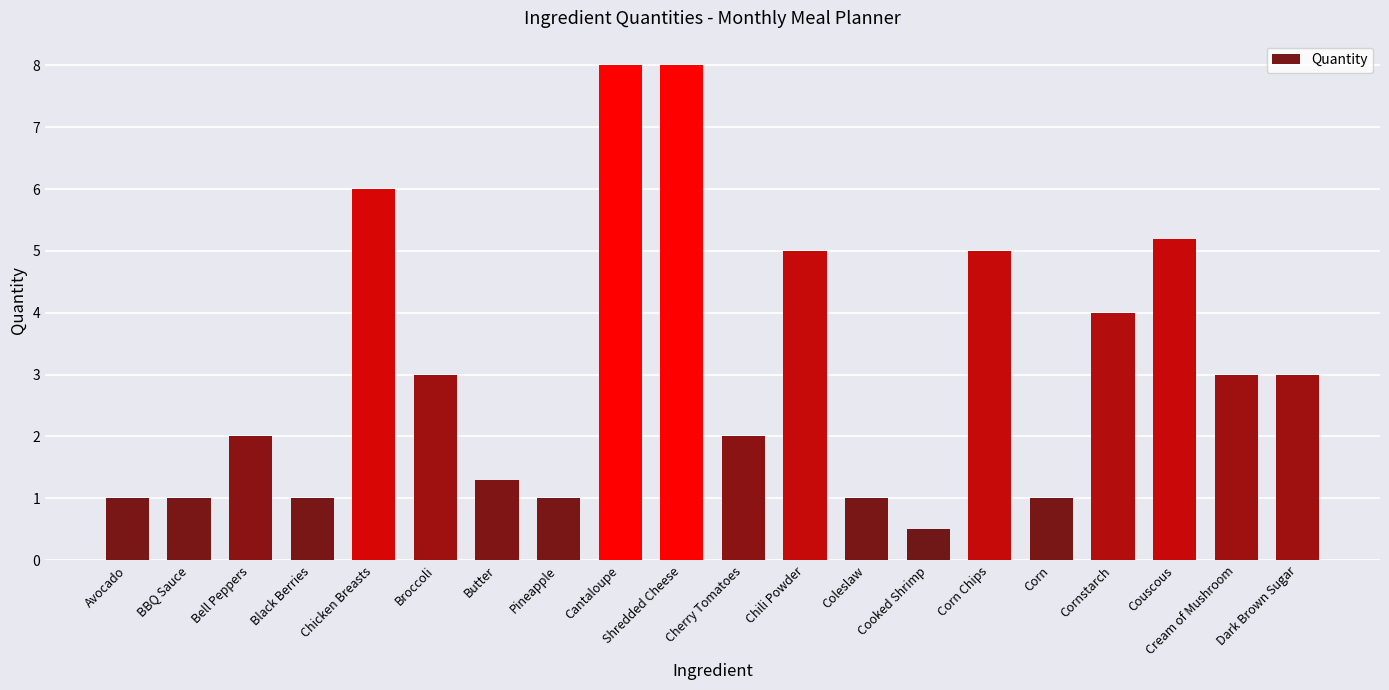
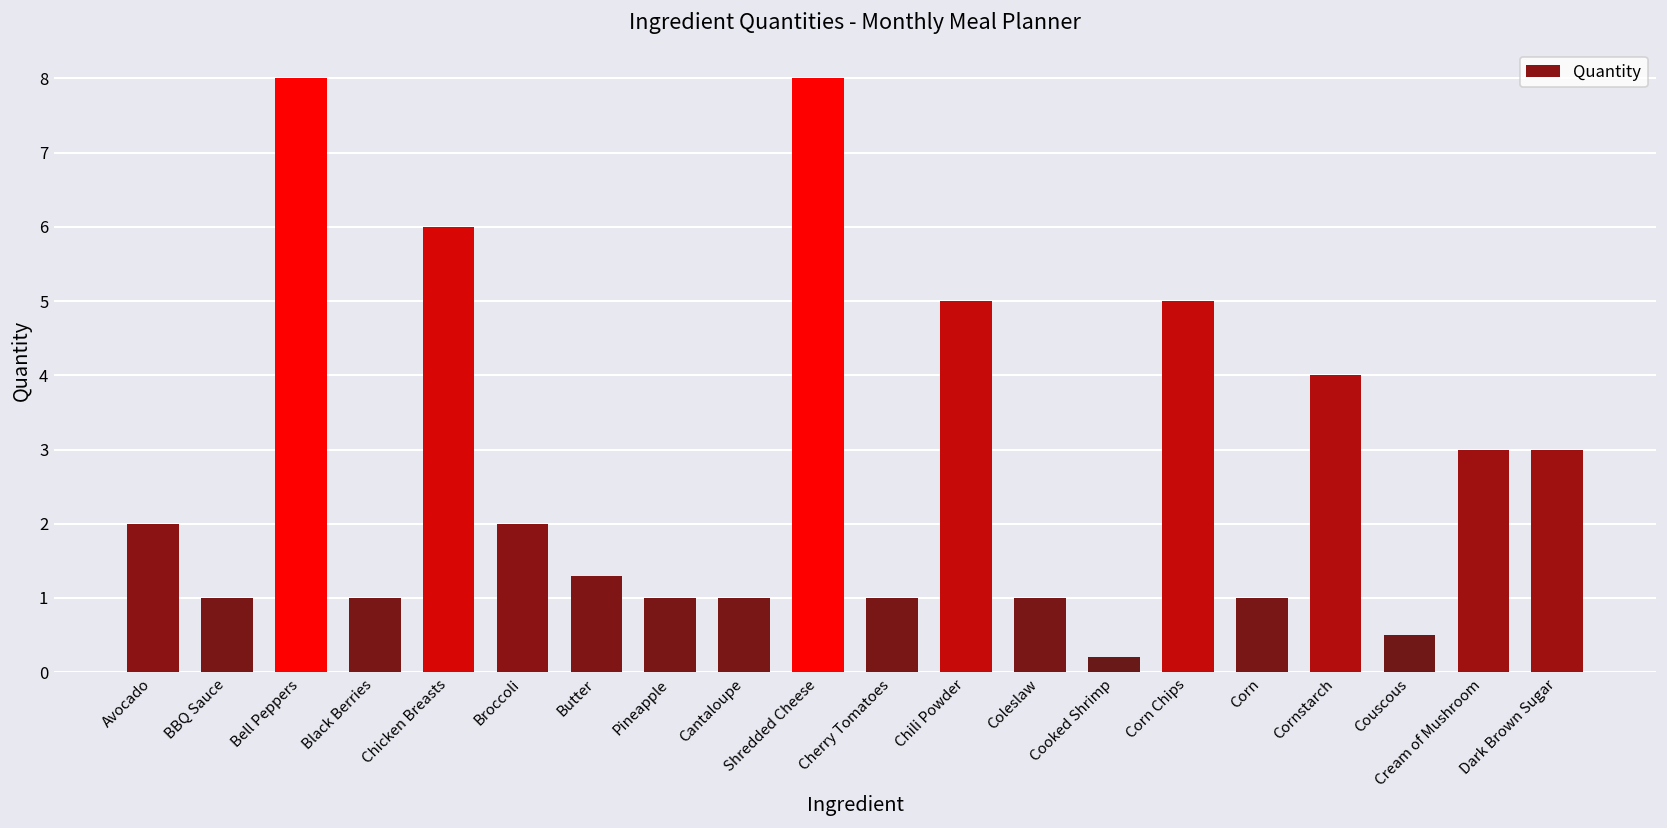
Avocado: 1 -> 2
Bell Peppers: 2 -> 8
Broccoli: 3 -> 2
Cantaloupe: 8 -> 1
Cherry Tomatoes: 2 -> 1
Cooked Shrimp: 0.5 -> 0.2
Couscous: 5.2 -> 0.5
